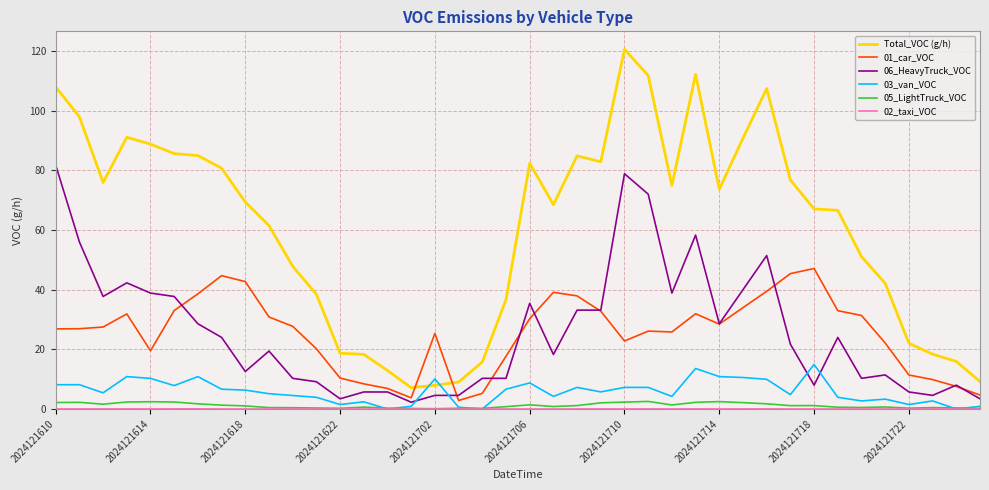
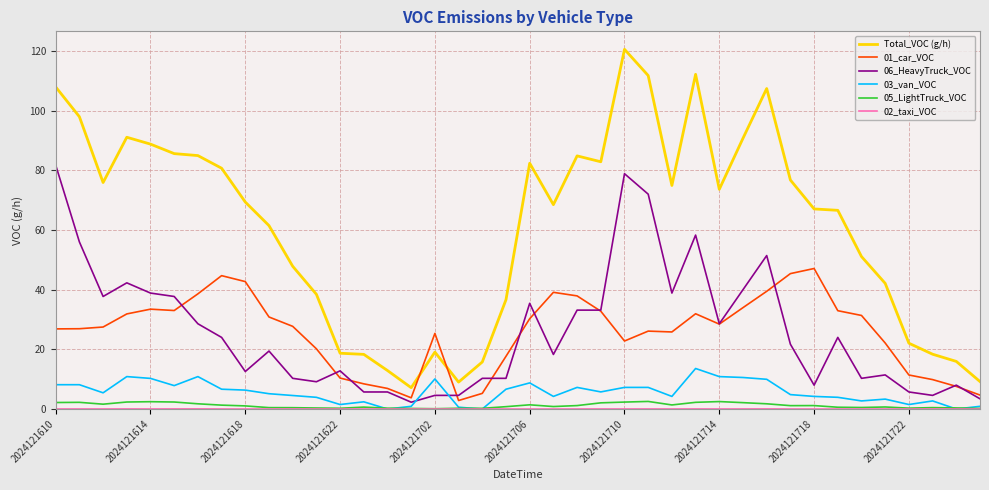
01_car_VOC, 2024121614: 20 -> 33
06_HeavyTruck_VOC, 2024121622: 3 -> 13
Total_VOC (g/h), 2024121702: 8 -> 19
03_van_VOC, 2024121718: 15 -> 4
